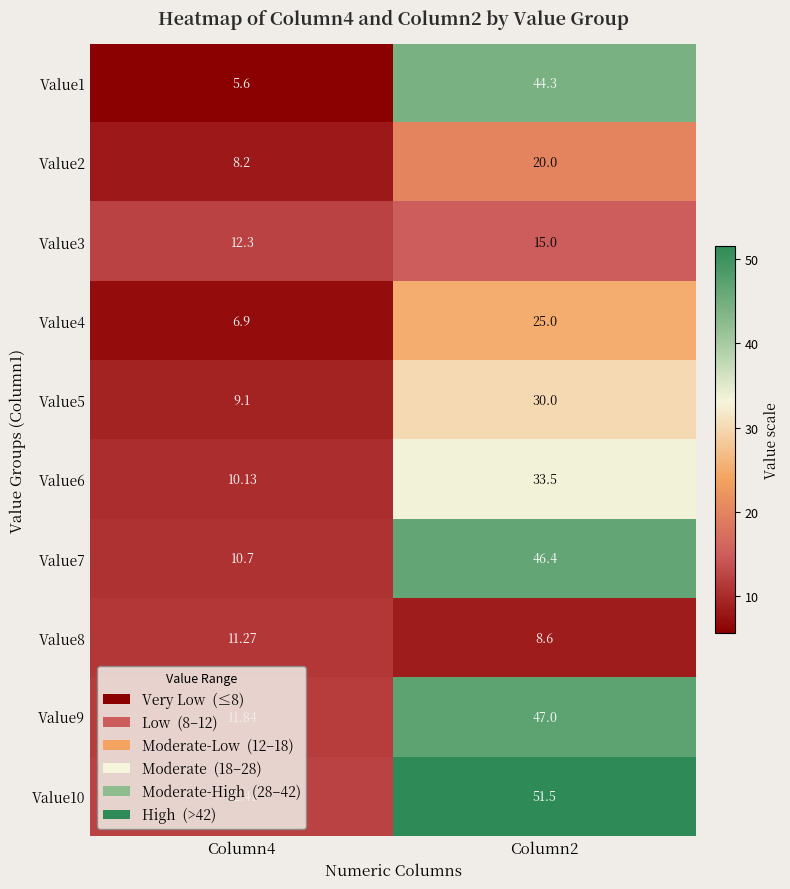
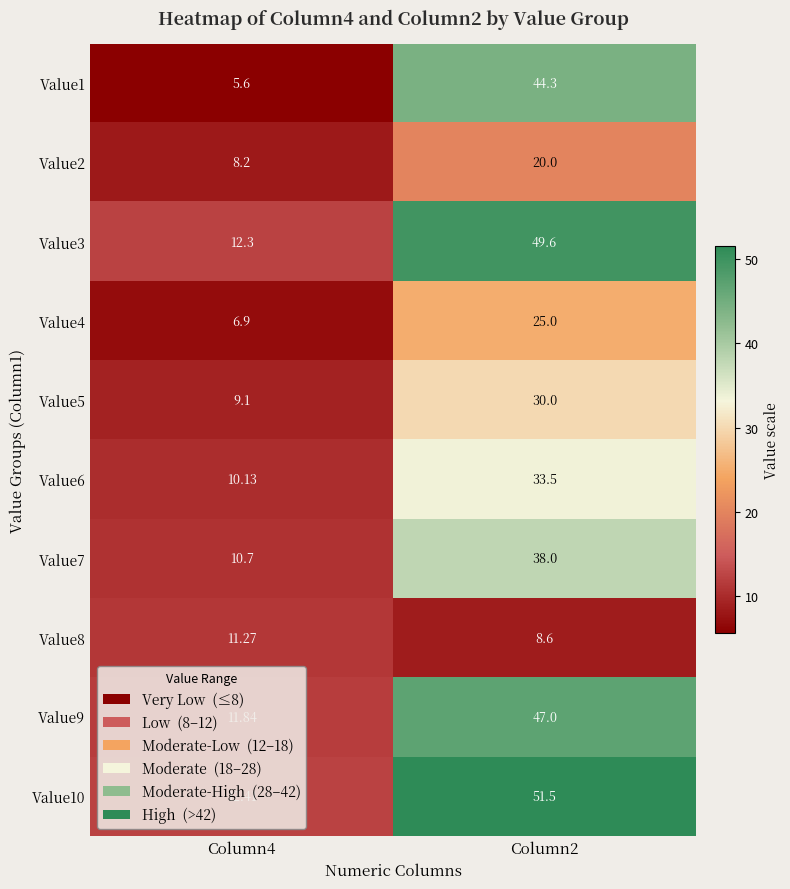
Value3, Column2: 15.0 -> 49.6
Value7, Column2: 46.4 -> 38.0
